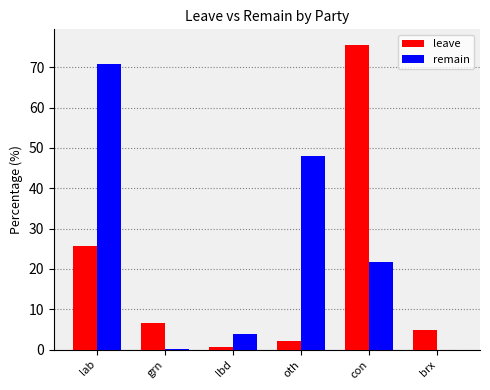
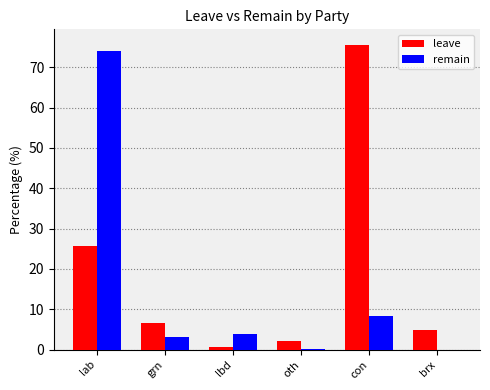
remain, lab: 71 -> 74
remain, grn: 0 -> 3
remain, oth: 48 -> 0
remain, con: 22 -> 8
